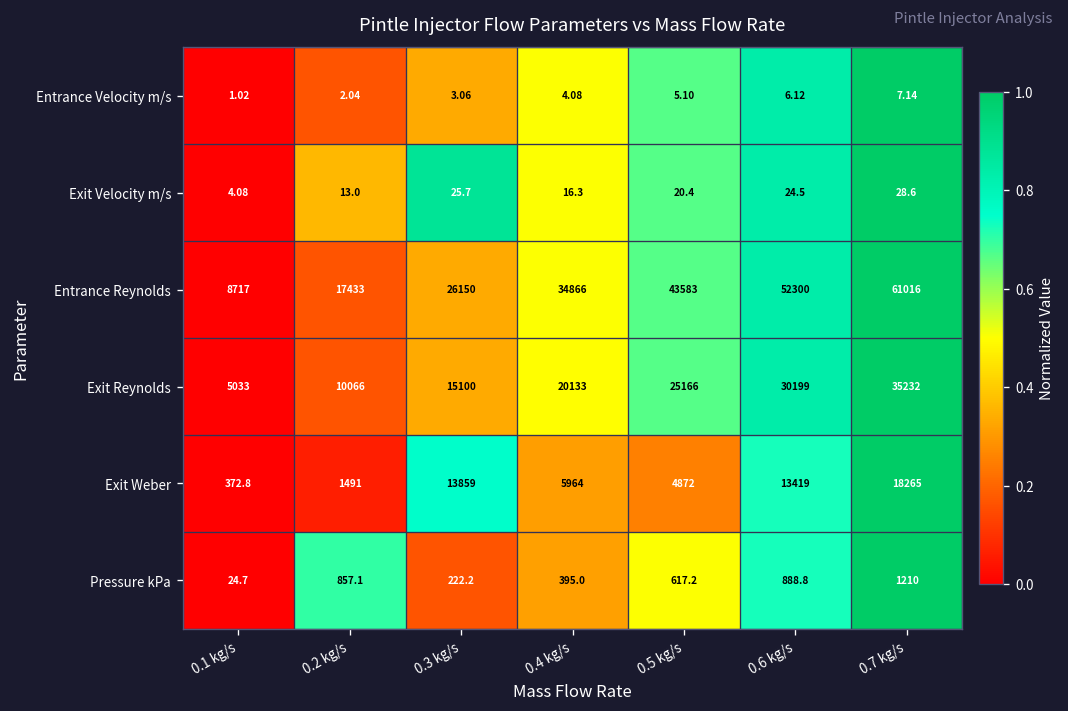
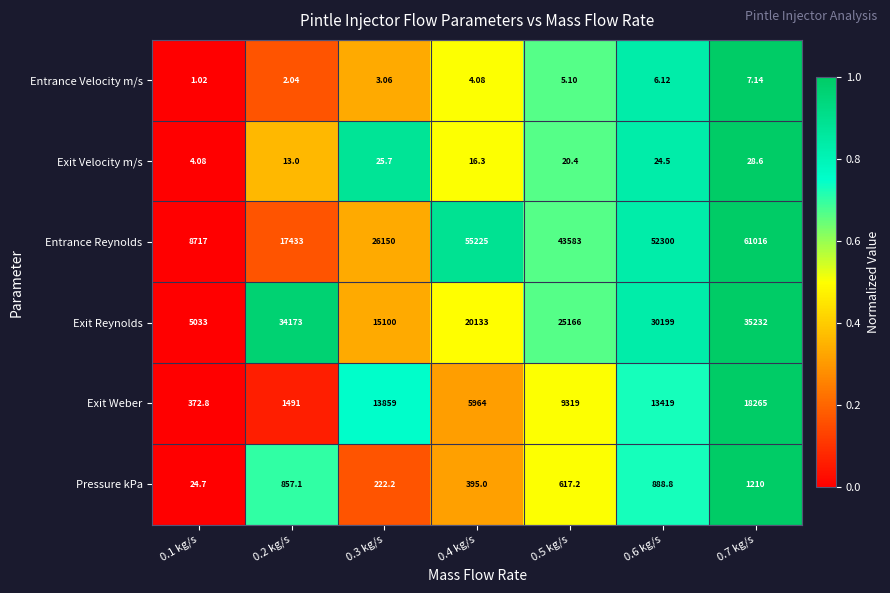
Entrance Reynolds, 0.4 kg/s: 34866 -> 55225
Exit Reynolds, 0.2 kg/s: 10066 -> 34173
Exit Weber, 0.5 kg/s: 4872 -> 9319
